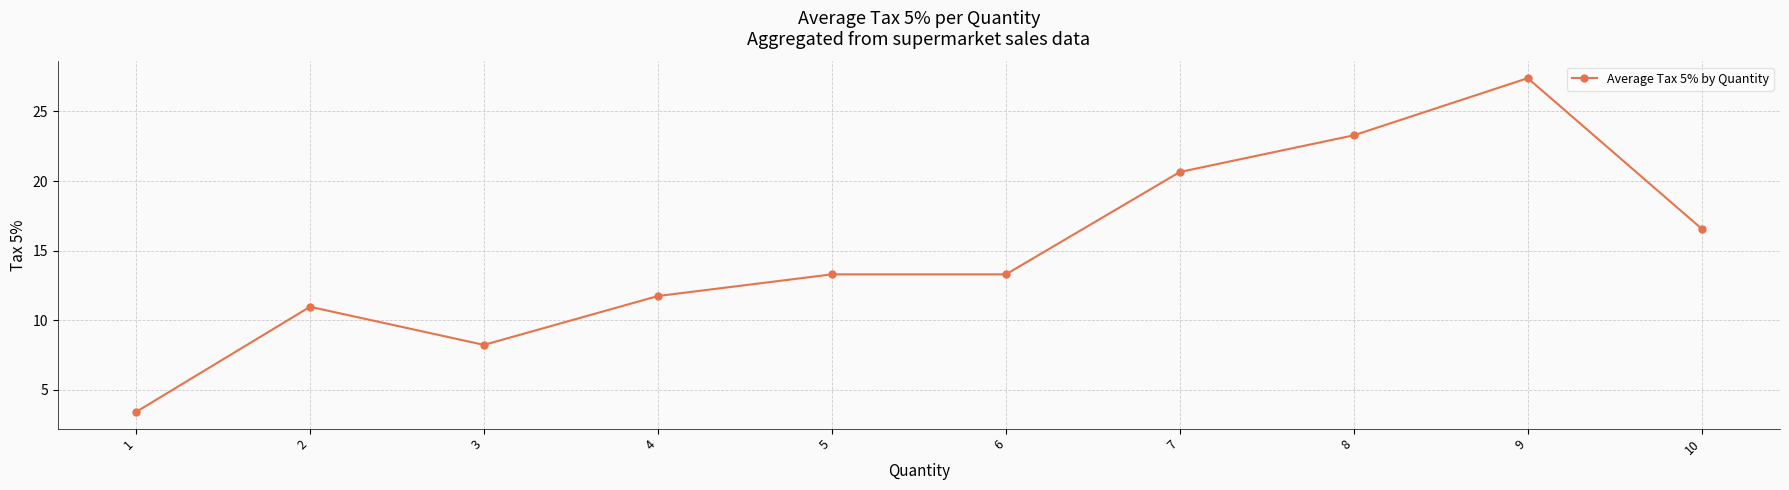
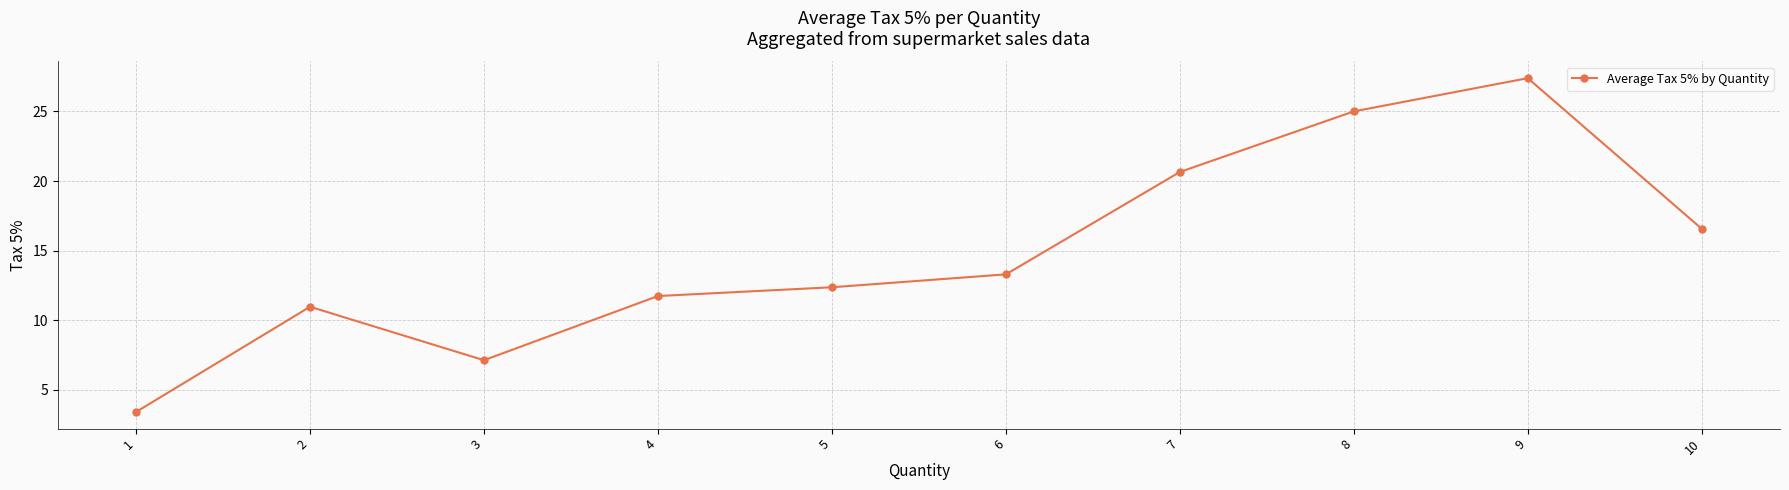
3: 8.2 -> 7.1
5: 13.3 -> 12.4
8: 23.3 -> 25.0
